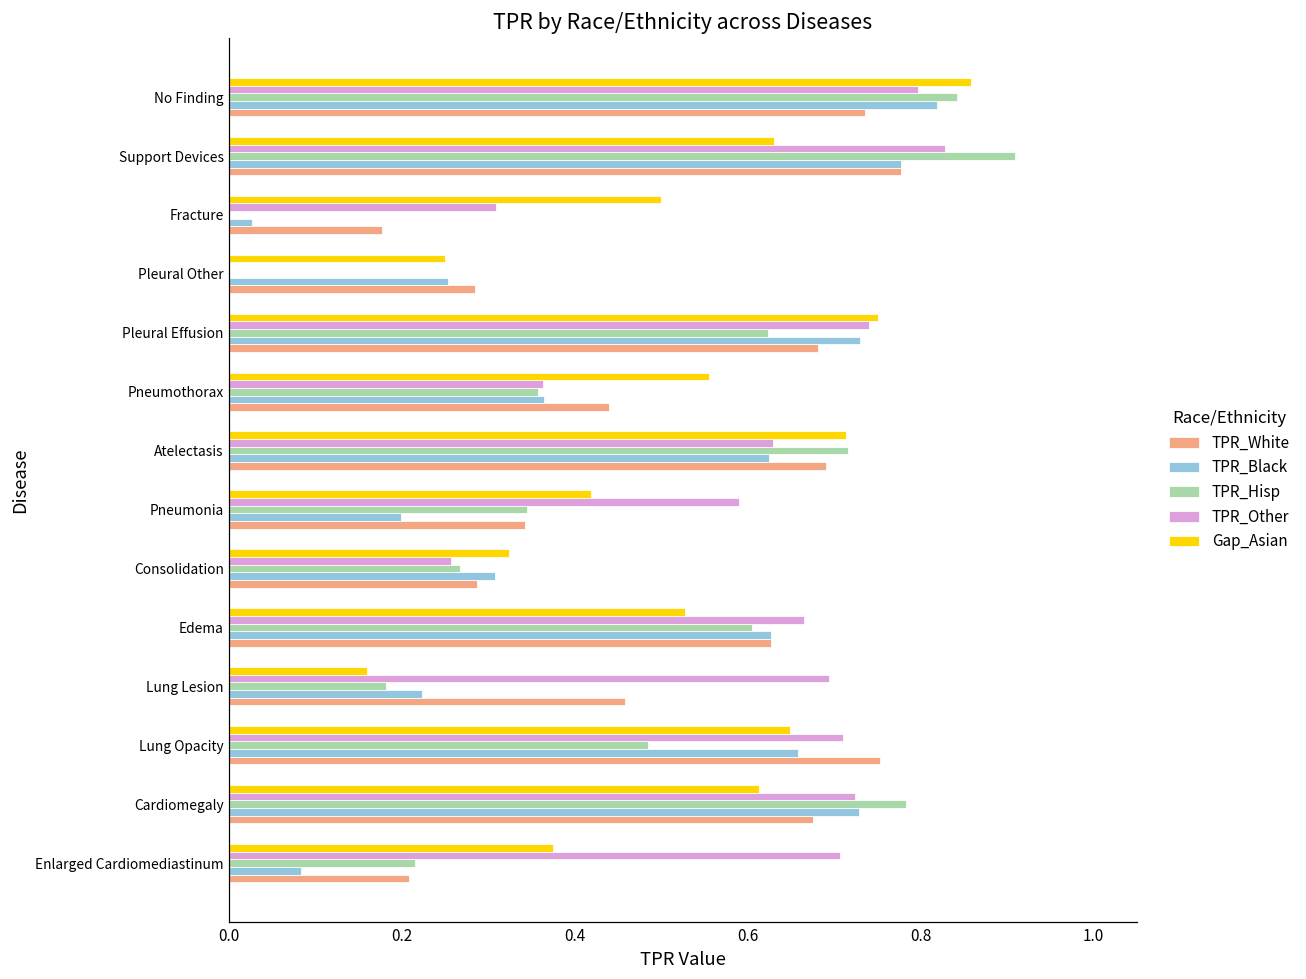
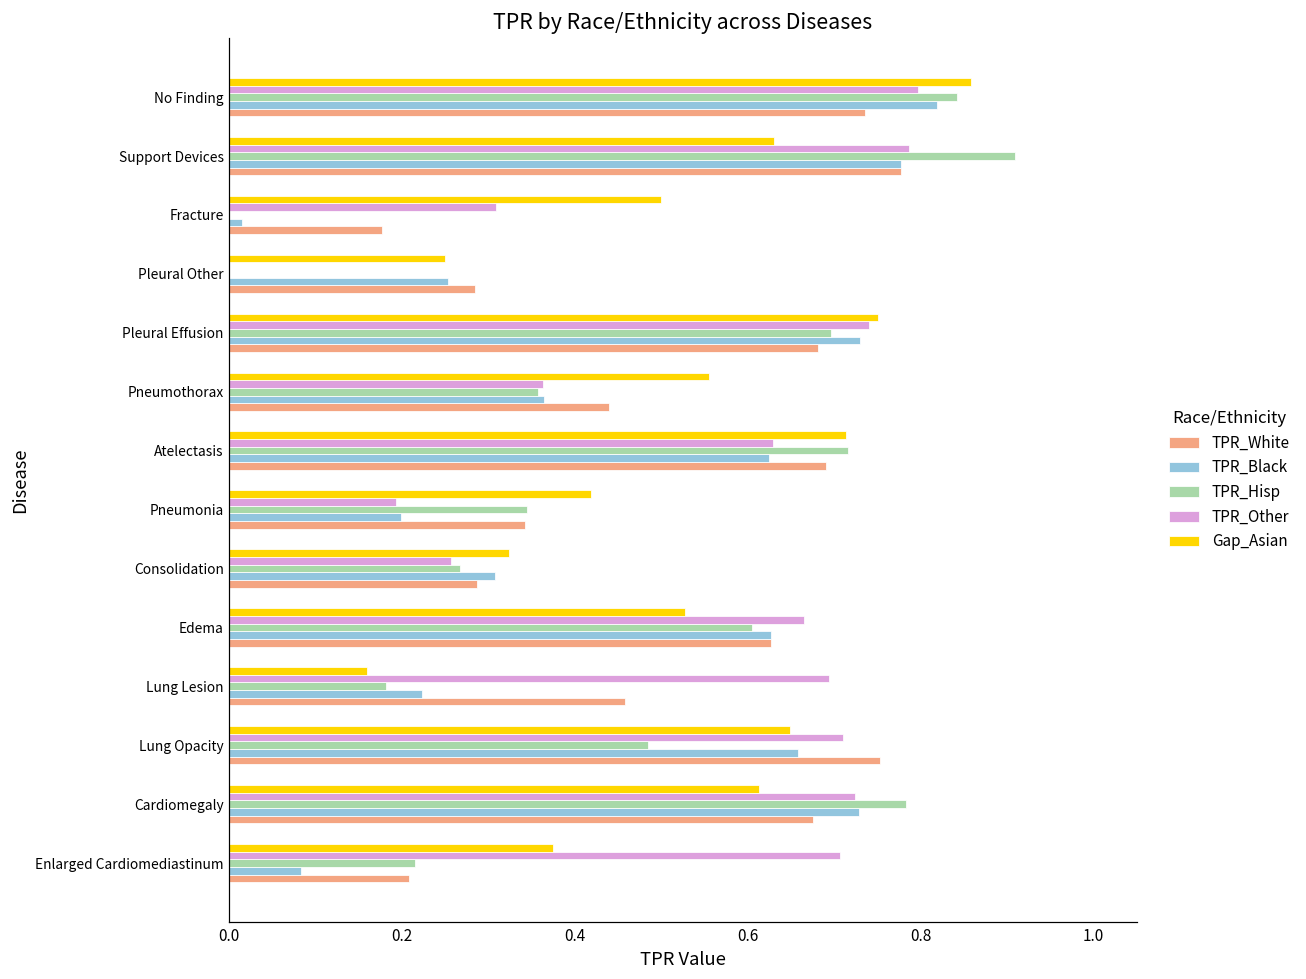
TPR_Other, Support Devices: 0.83 -> 0.79
TPR_Black, Fracture: 0.03 -> 0.01
TPR_Hisp, Pleural Effusion: 0.62 -> 0.70
TPR_Other, Pneumonia: 0.59 -> 0.19
